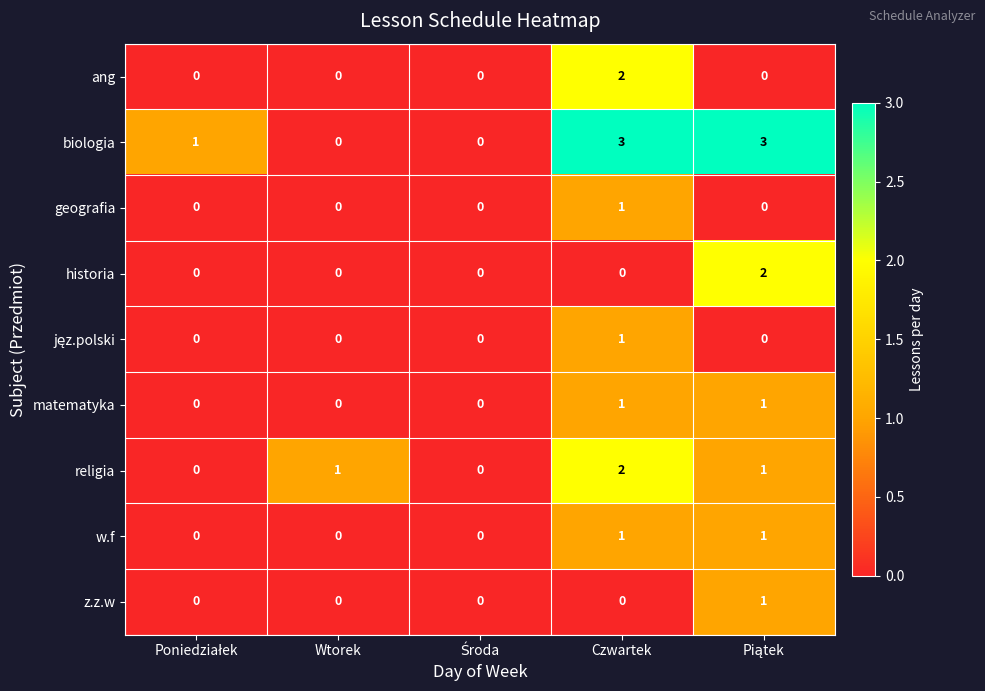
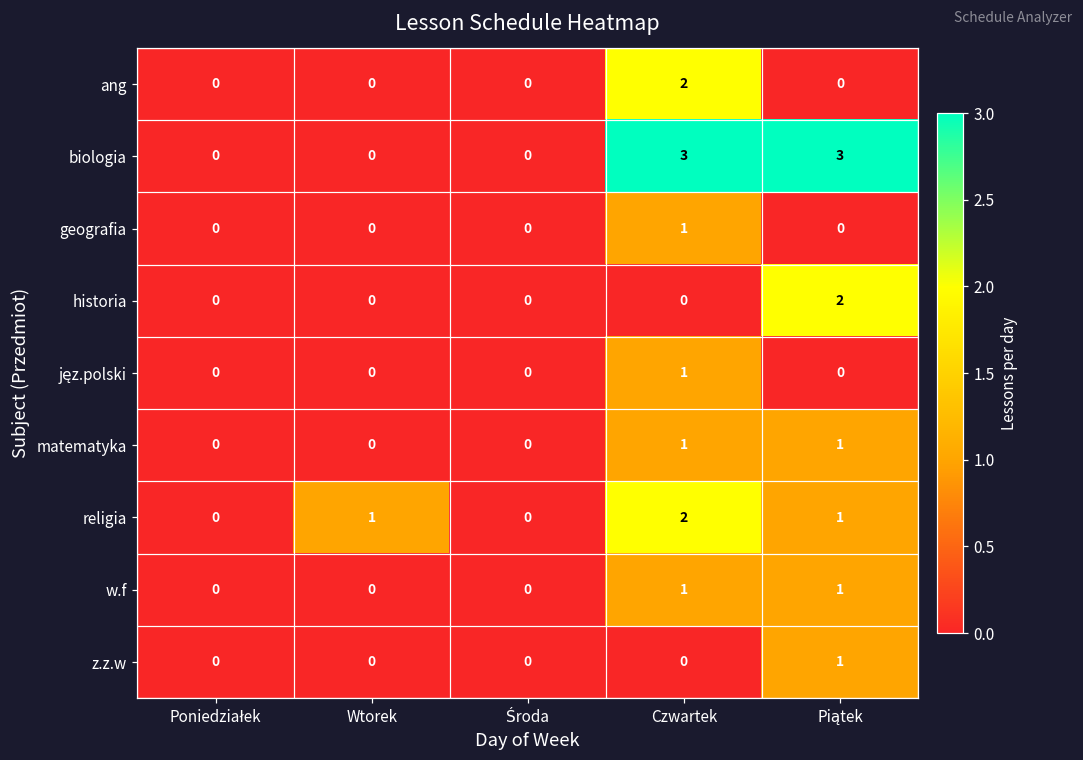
biologia, Poniedziałek: 1 -> 0
